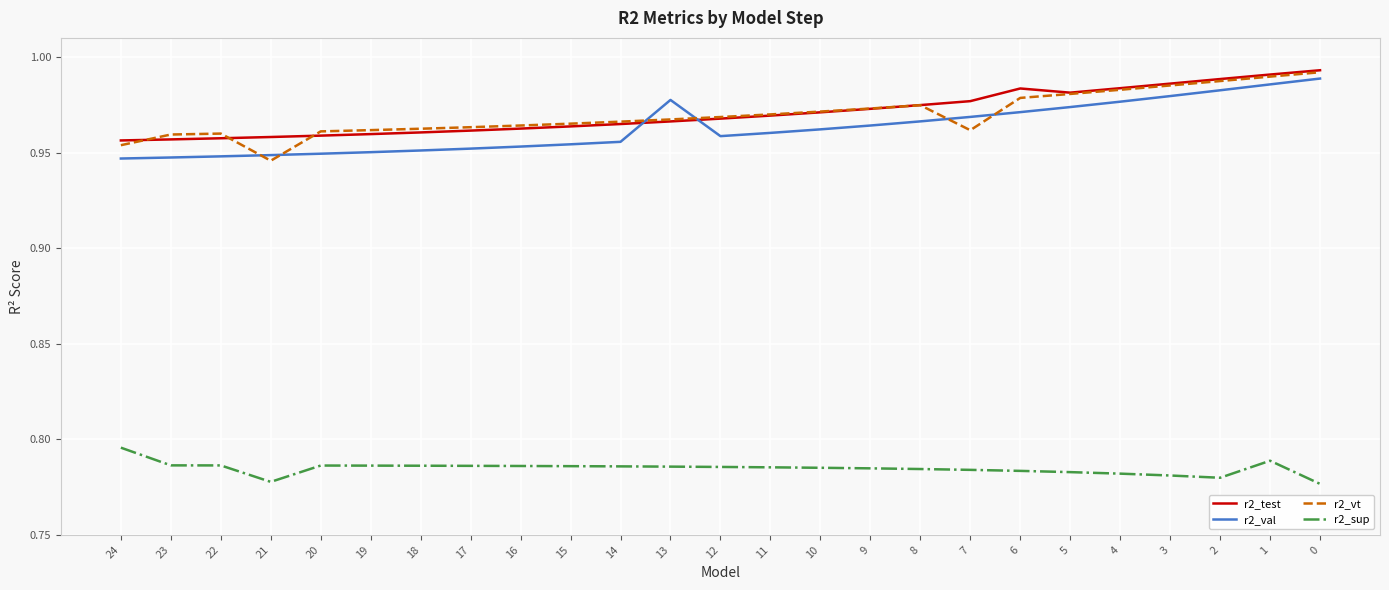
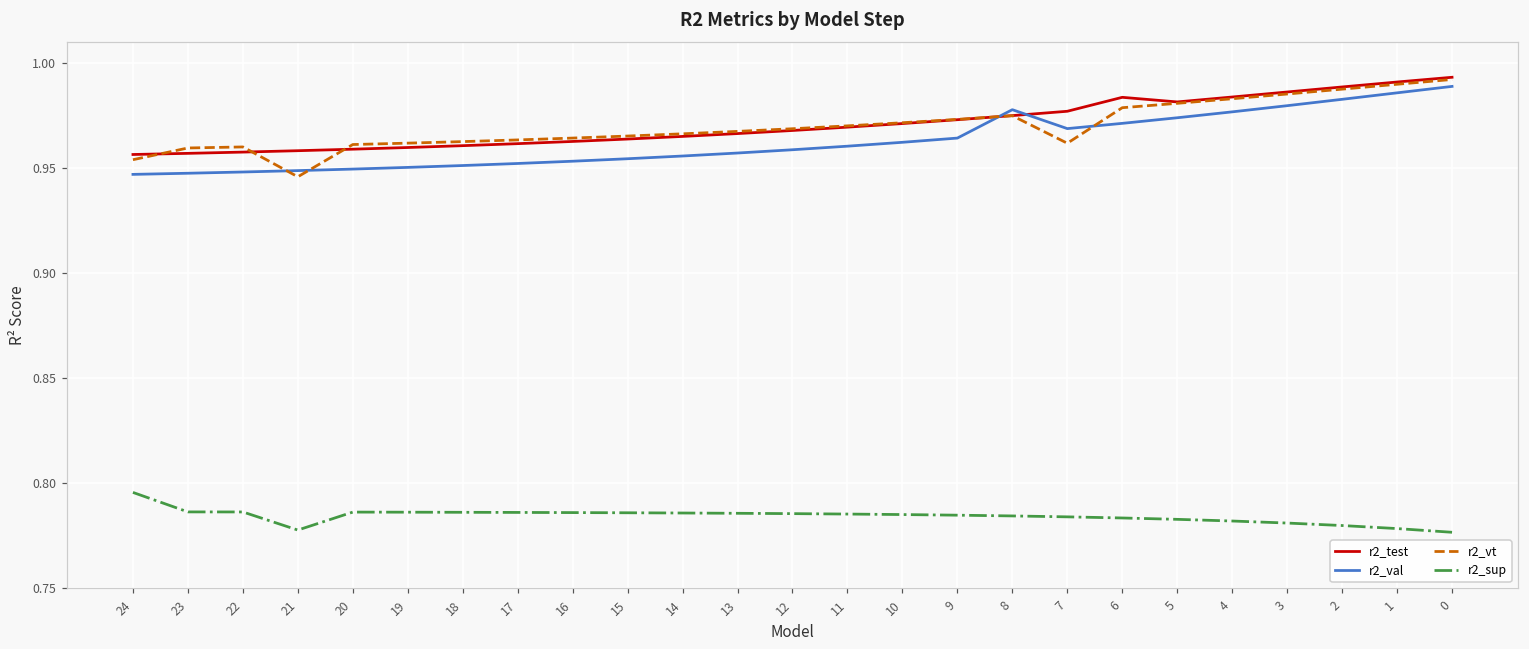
r2_val, 13: 0.978 -> 0.957
r2_val, 8: 0.966 -> 0.978
r2_sup, 1: 0.789 -> 0.778
